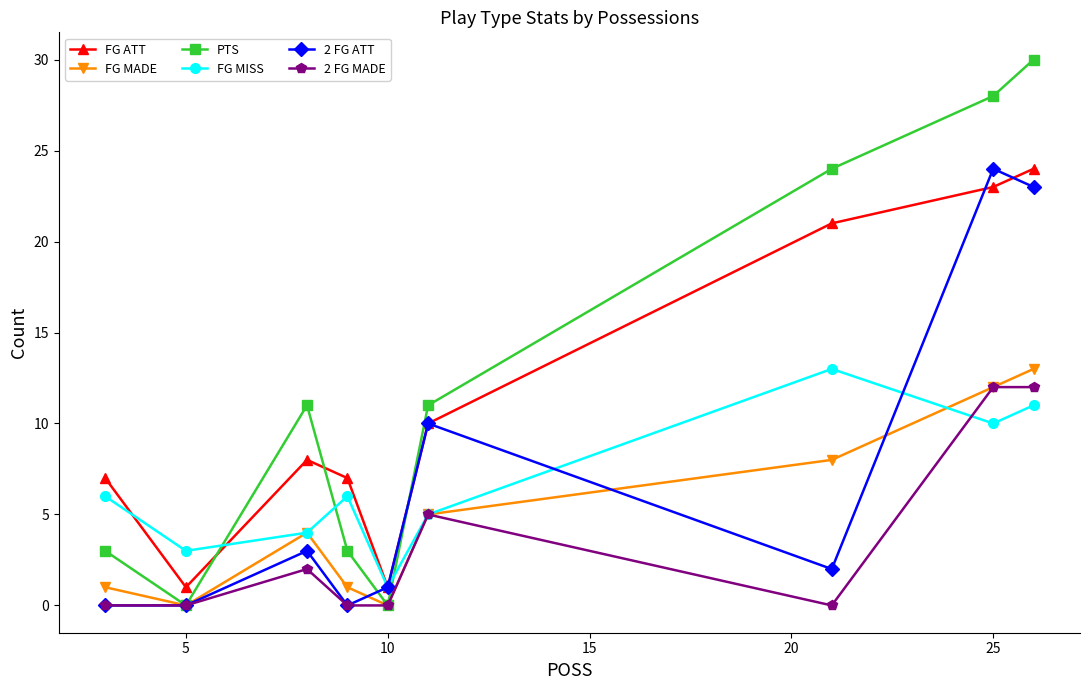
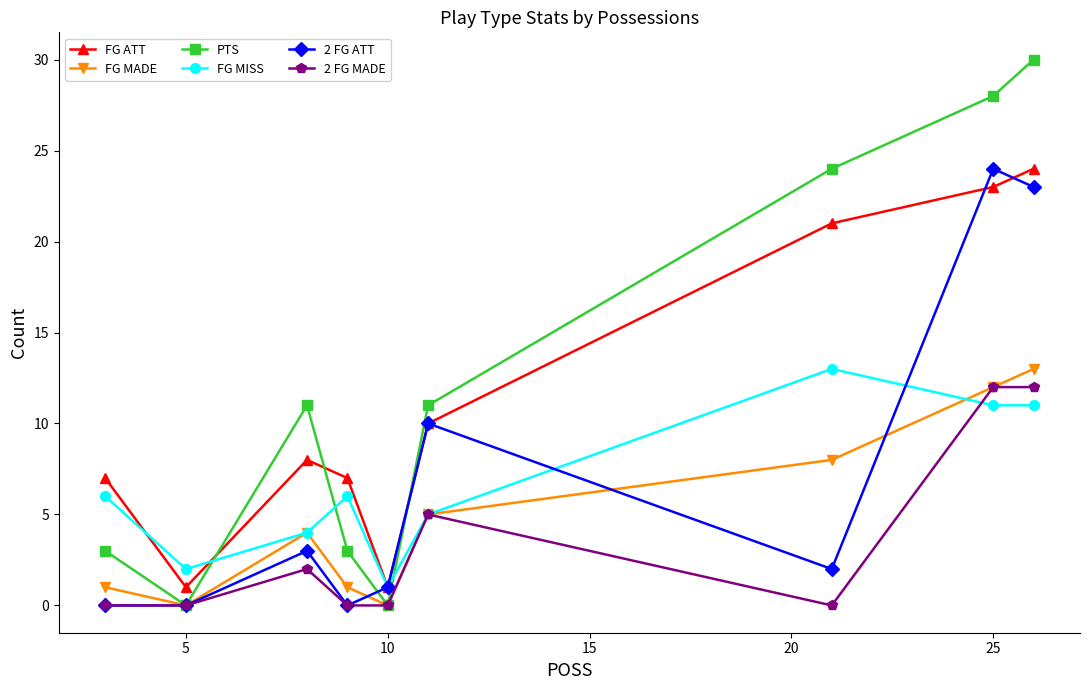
FG MISS, 5: 3 -> 2
FG MISS, 25: 10 -> 11
